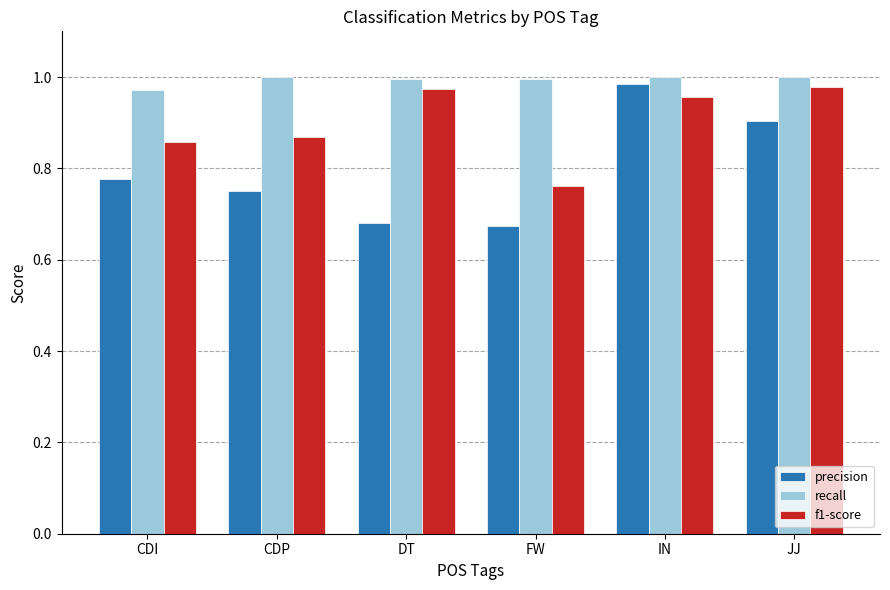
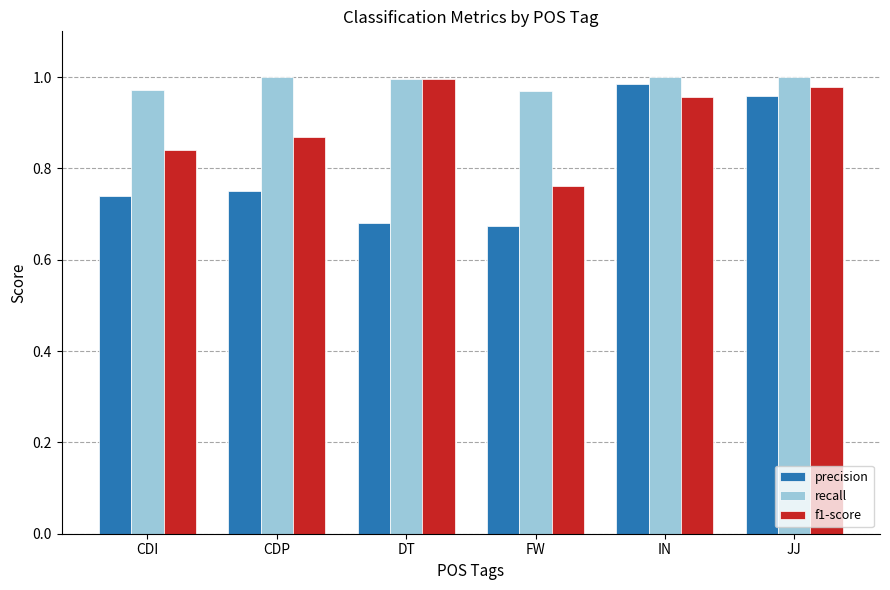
precision, CDI: 0.78 -> 0.74
f1-score, CDI: 0.86 -> 0.84
f1-score, DT: 0.97 -> 1.00
recall, FW: 0.99 -> 0.97
precision, JJ: 0.90 -> 0.96
